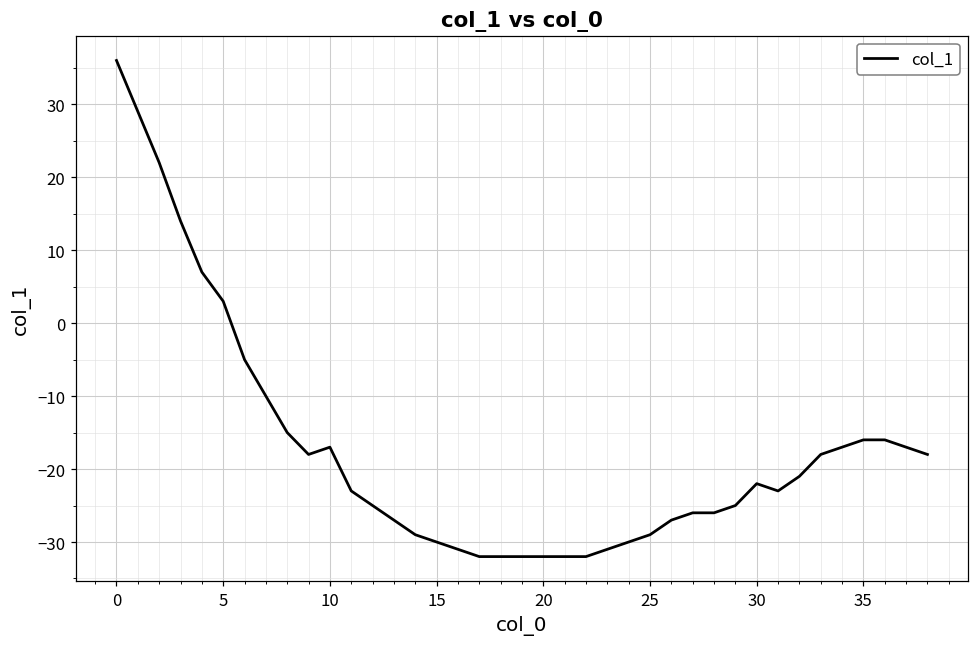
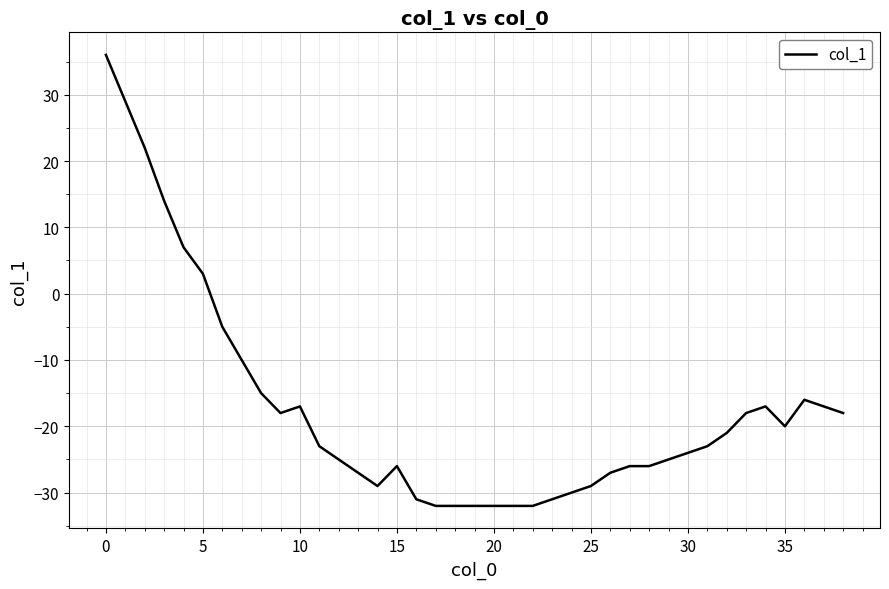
15: -30 -> -26
30: -22 -> -24
35: -16 -> -20
